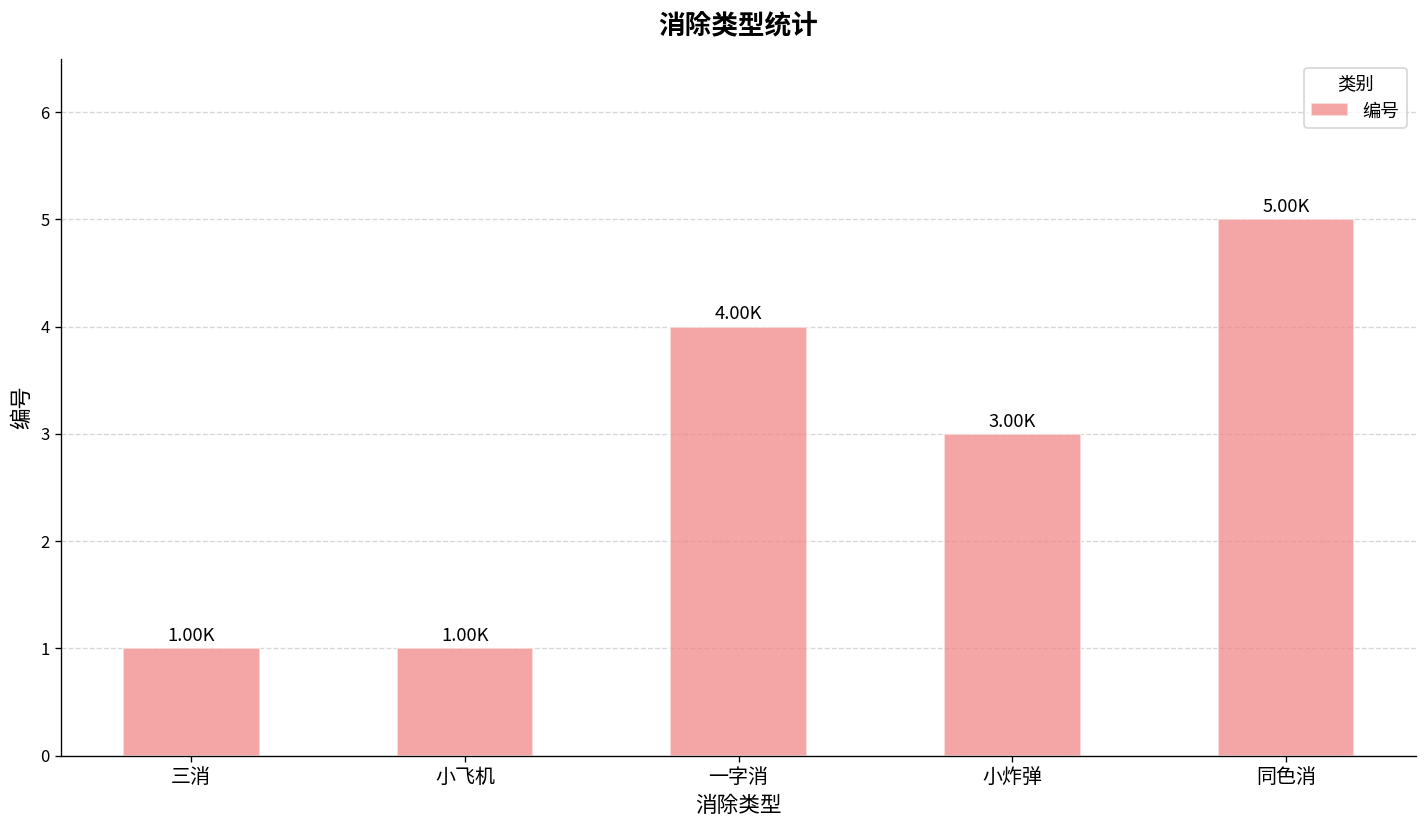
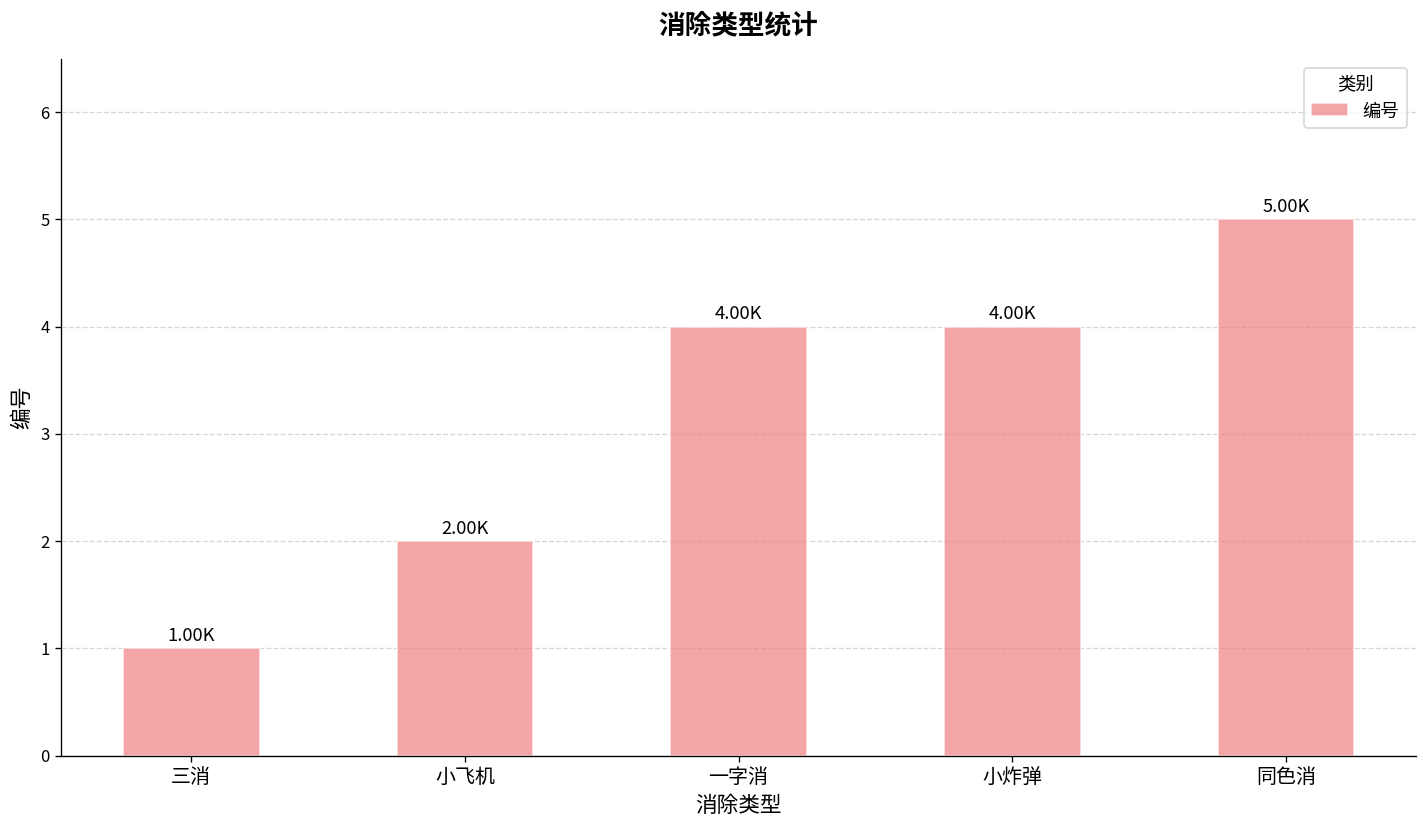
小飞机: 1.00K -> 2.00K
小炸弹: 3.00K -> 4.00K
